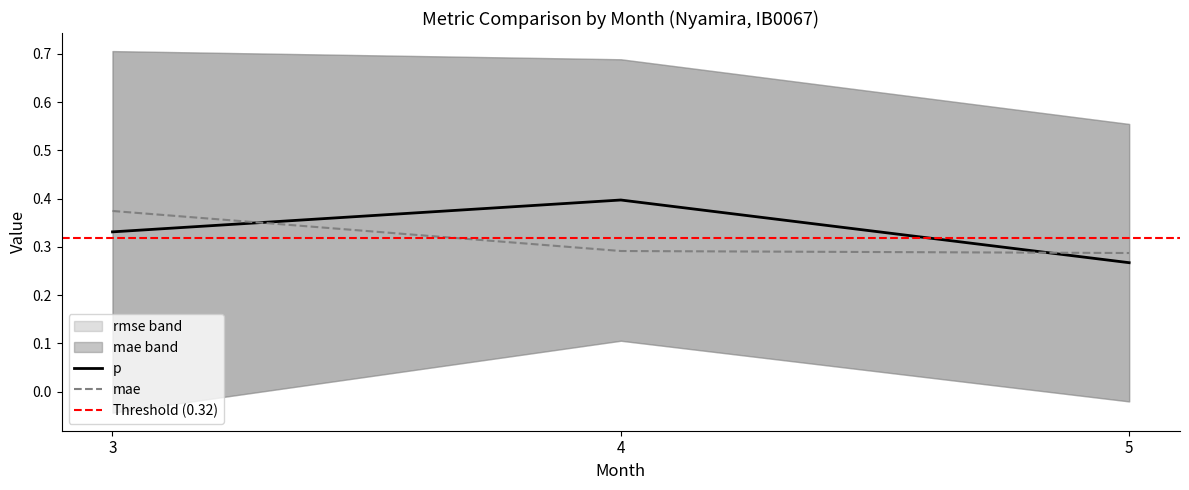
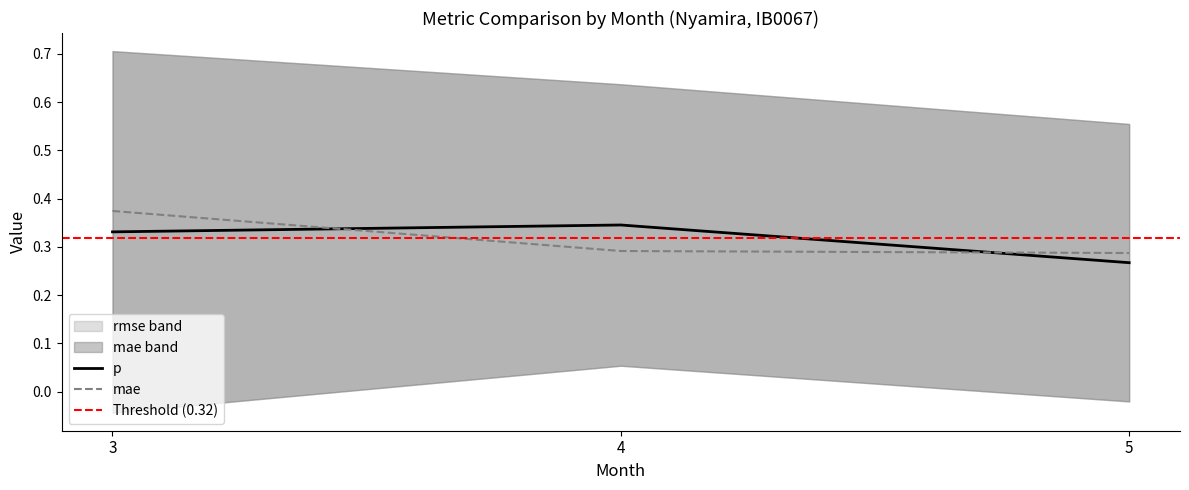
p, 4: 0.40 -> 0.35
